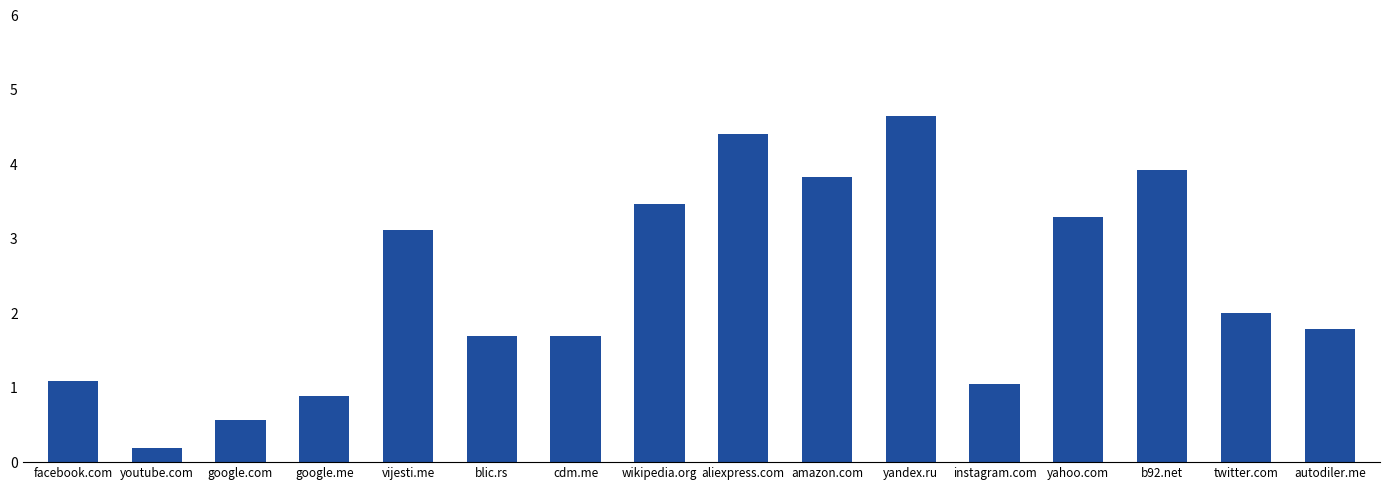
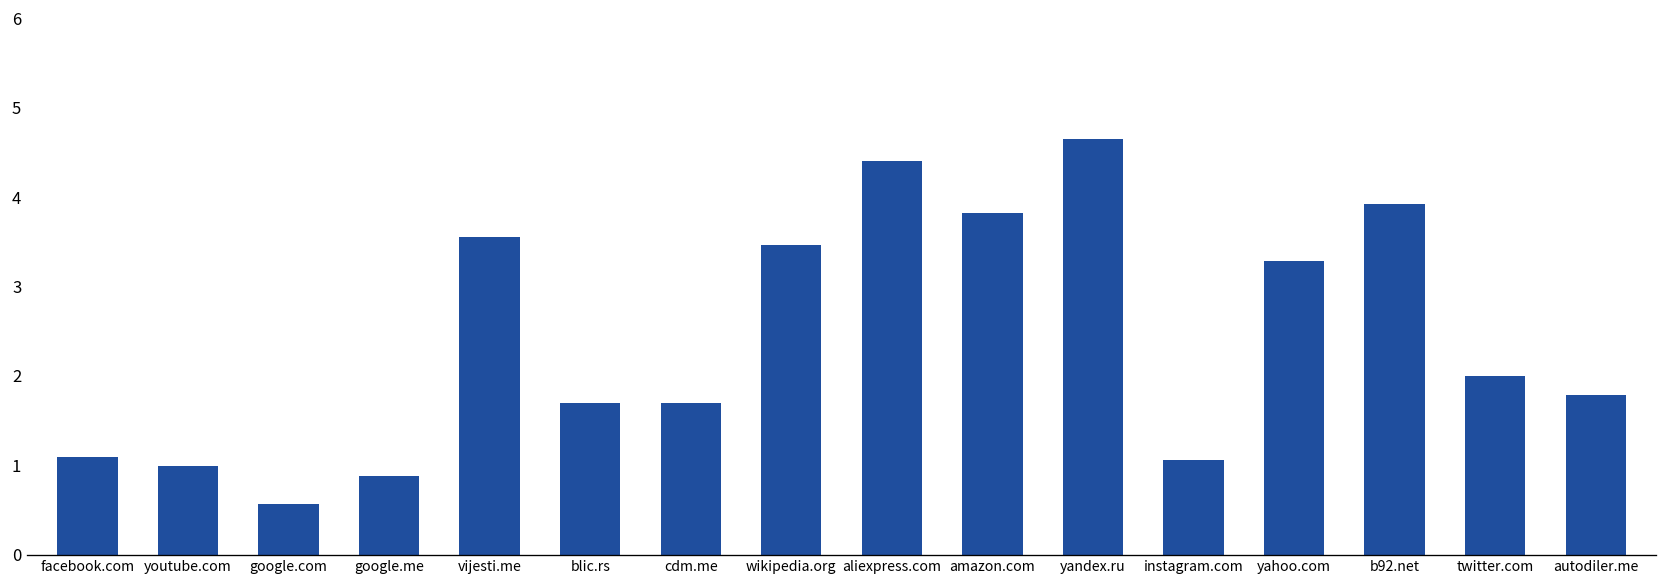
youtube.com: 0.2 -> 1.0
vijesti.me: 3.1 -> 3.6
